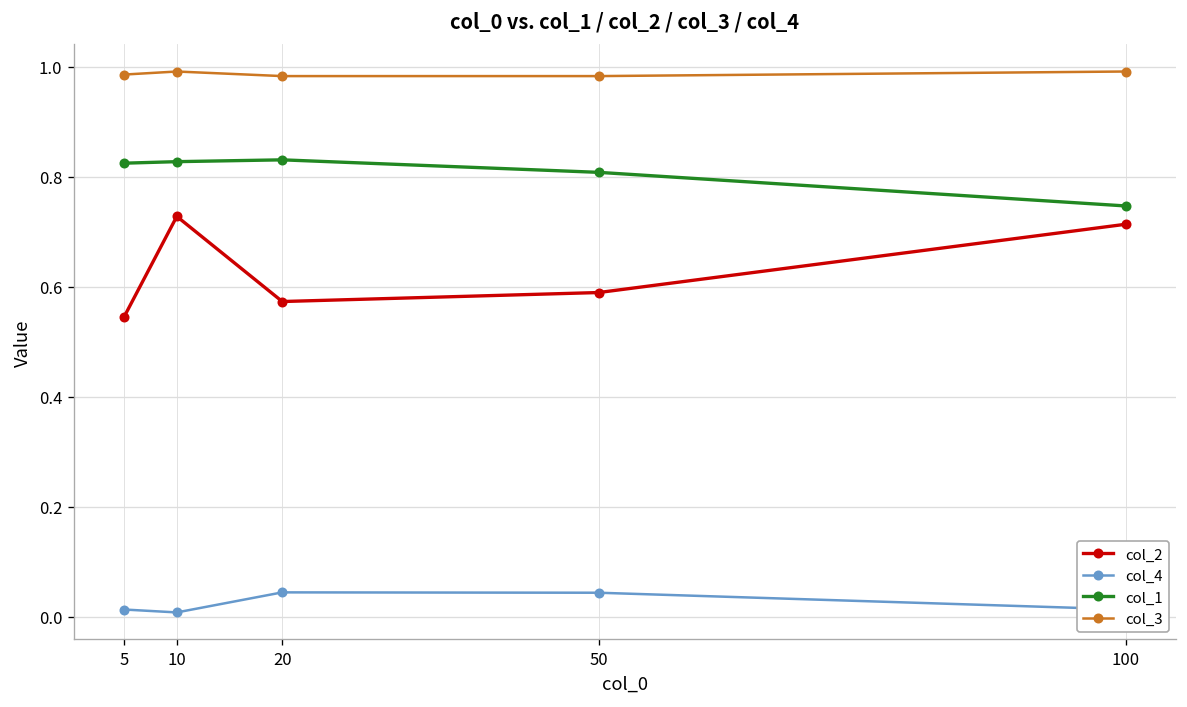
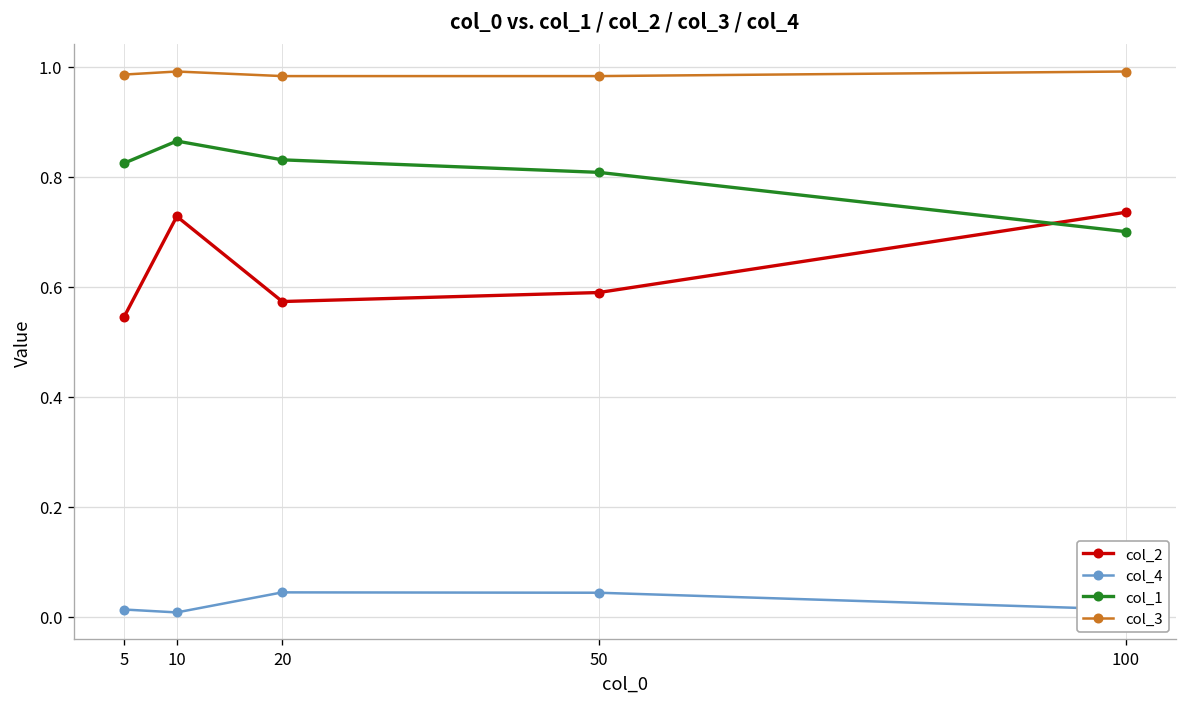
col_1, 10: 0.83 -> 0.87
col_2, 100: 0.71 -> 0.74
col_1, 100: 0.75 -> 0.70
